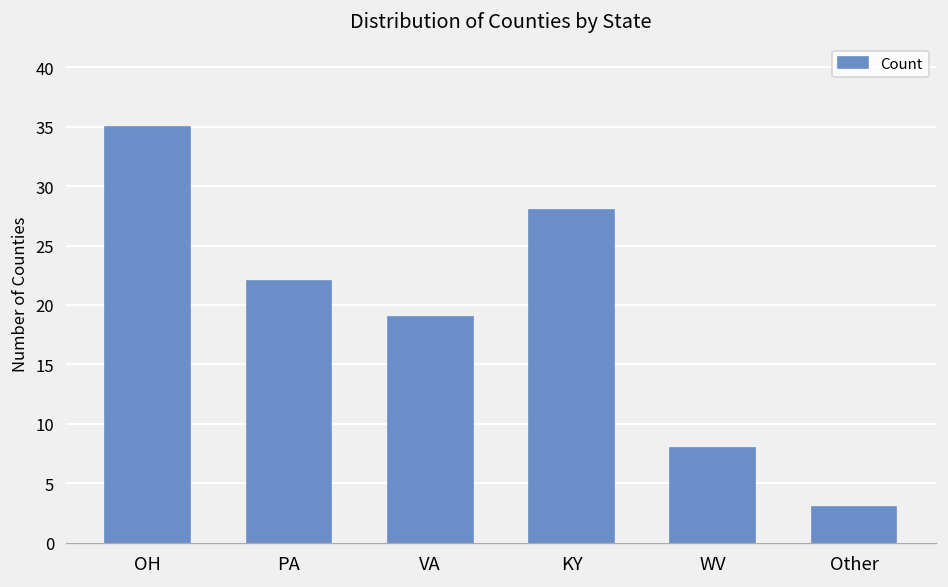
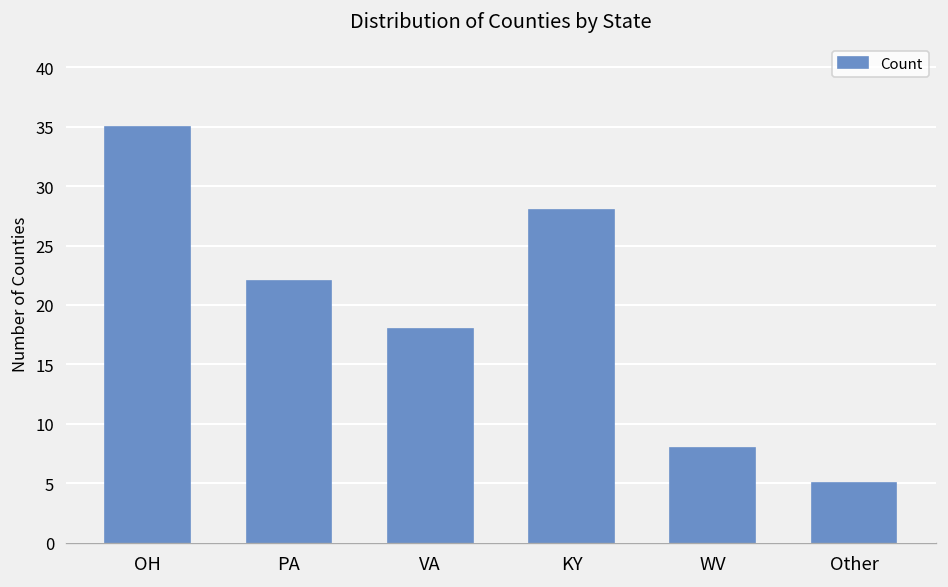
VA: 19 -> 18
Other: 3 -> 5
